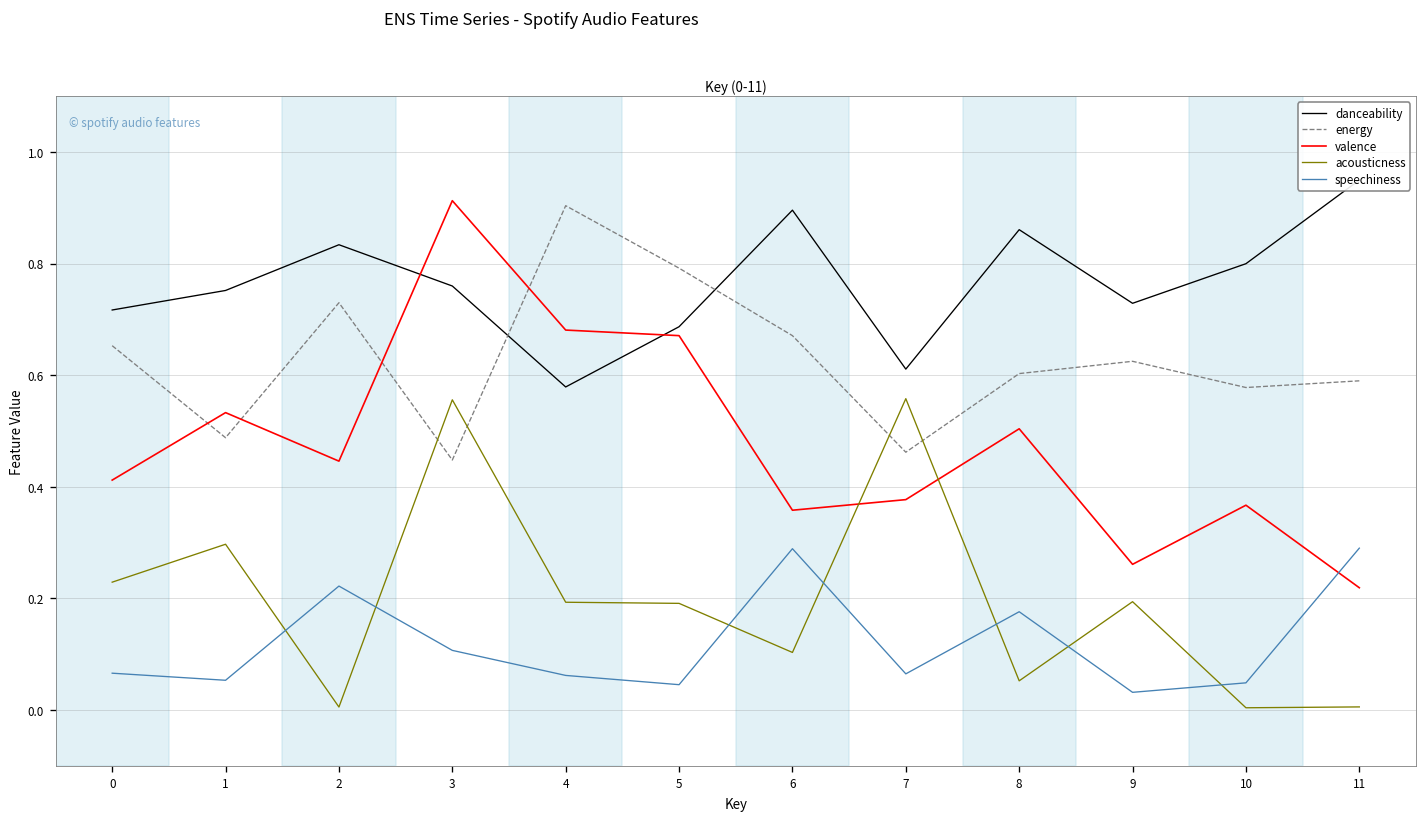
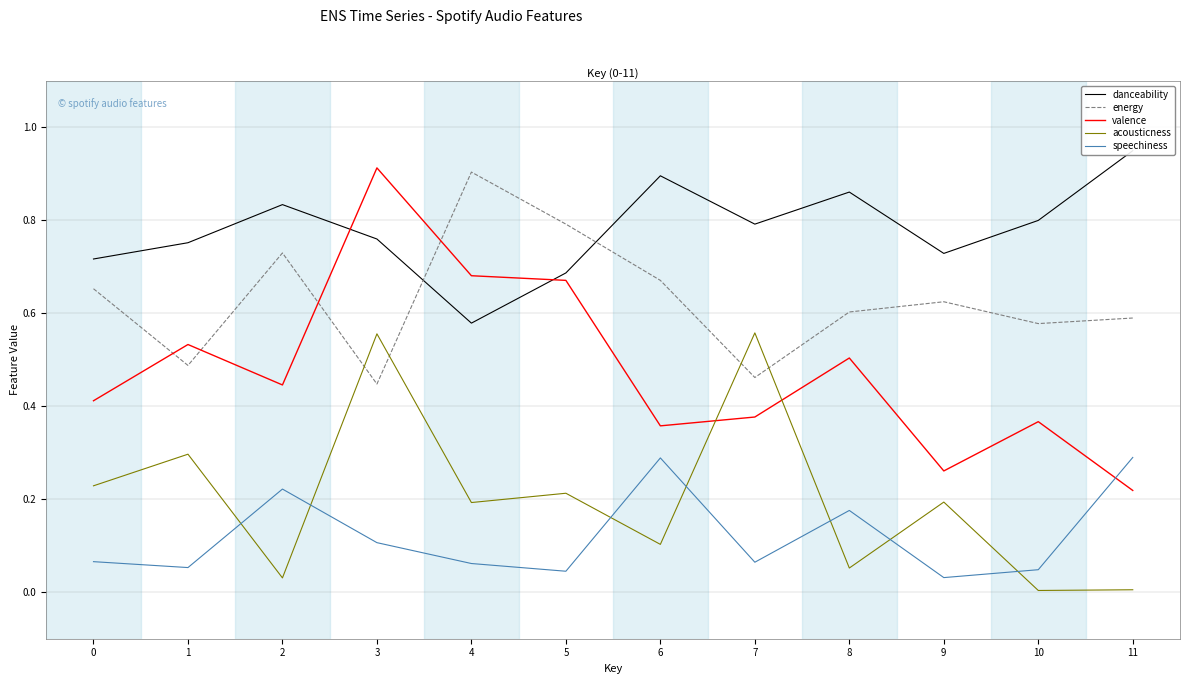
acousticness, 2: 0.01 -> 0.03
acousticness, 5: 0.19 -> 0.21
danceability, 7: 0.61 -> 0.79
